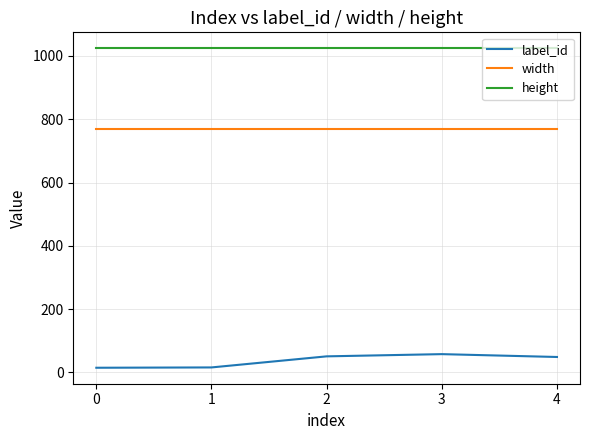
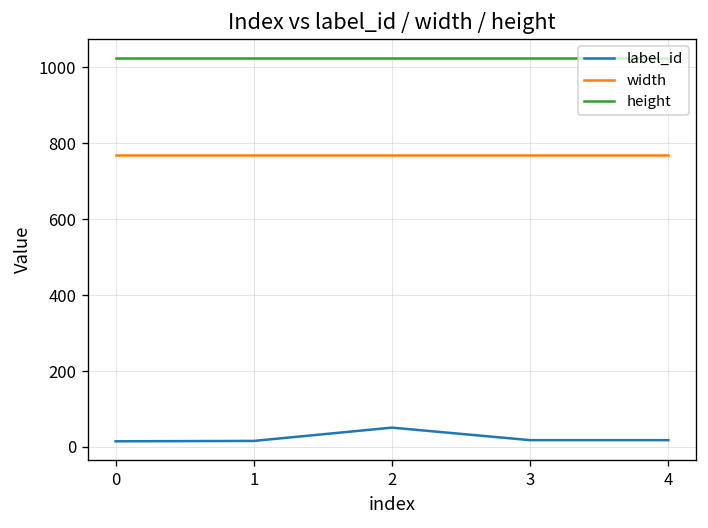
label_id, 3: 60 -> 20
label_id, 4: 50 -> 20
